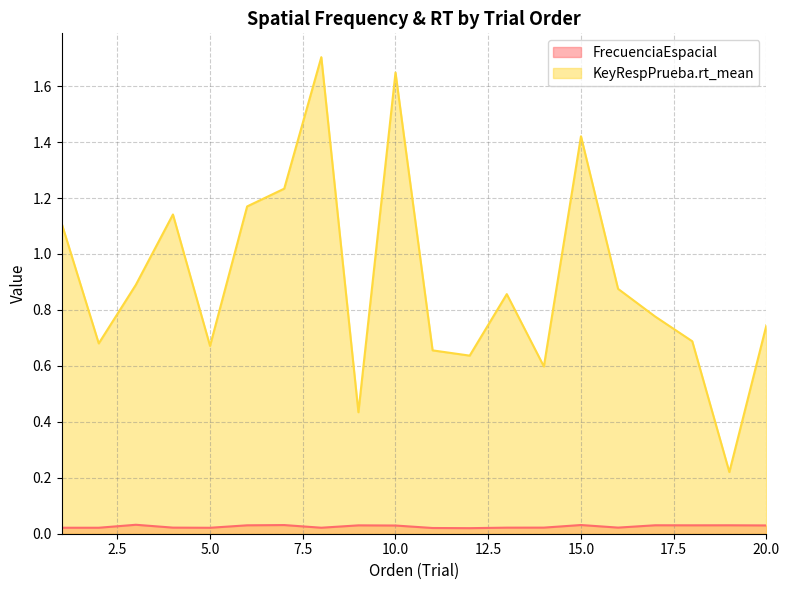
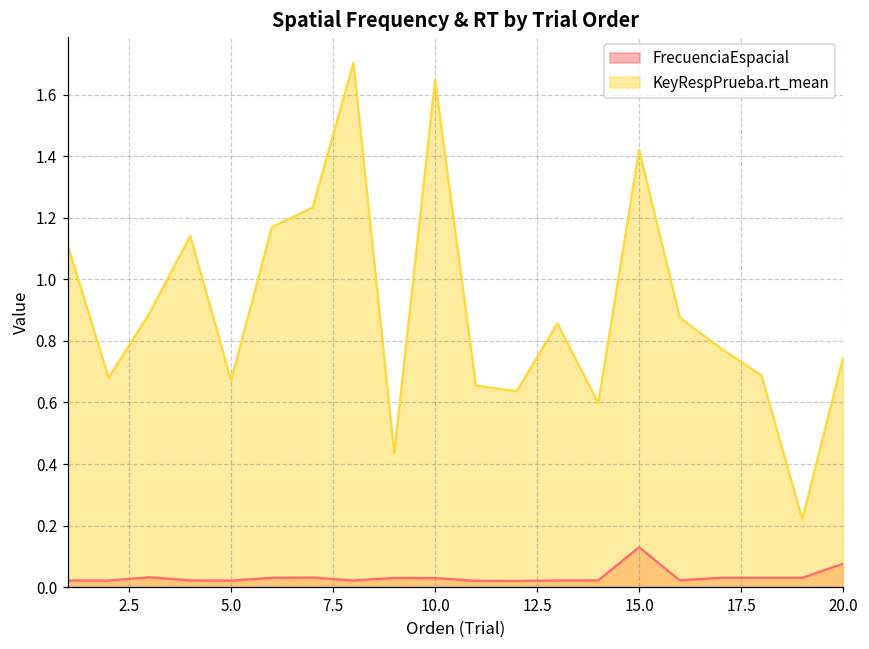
FrecuenciaEspacial, 15.0: 0.03 -> 0.13
FrecuenciaEspacial, 20.0: 0.03 -> 0.08
